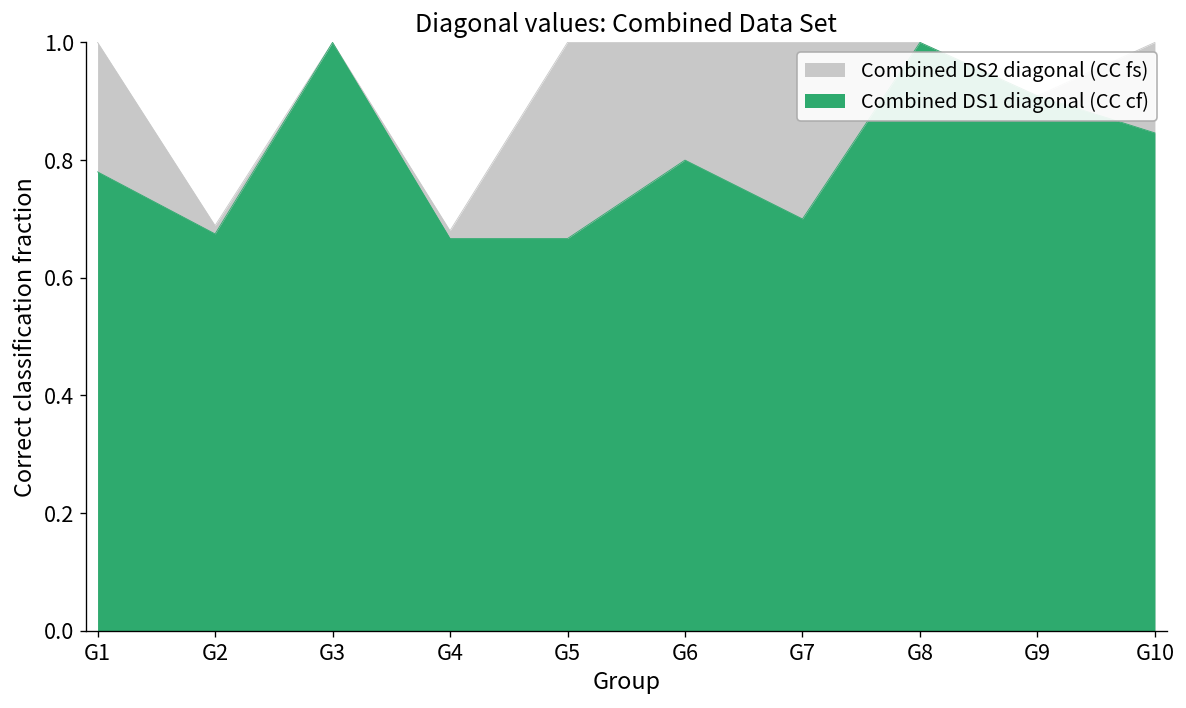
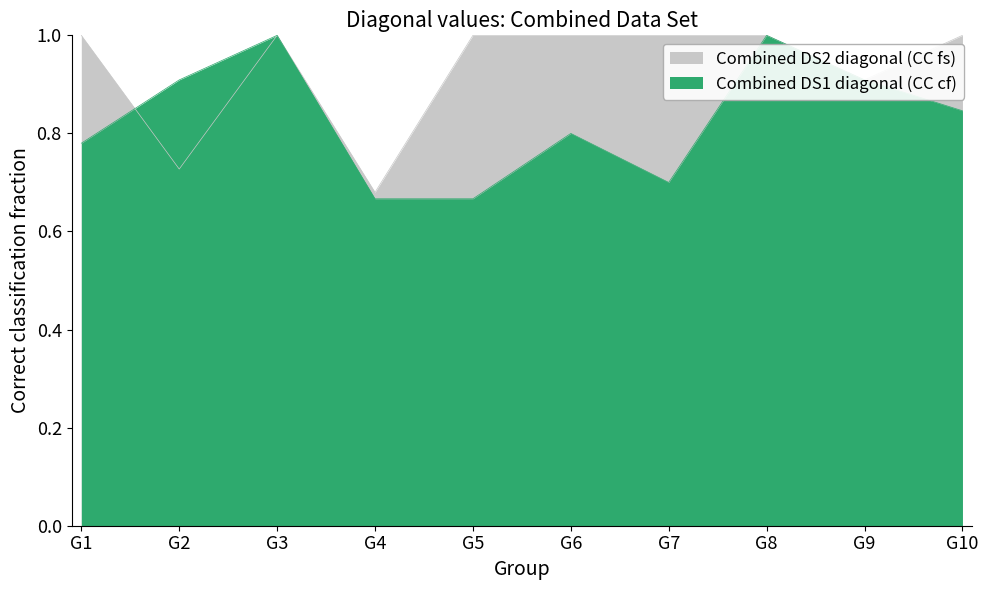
Combined DS2 diagonal (CC fs), G2: 0.69 -> 0.73
Combined DS1 diagonal (CC cf), G2: 0.67 -> 0.91
